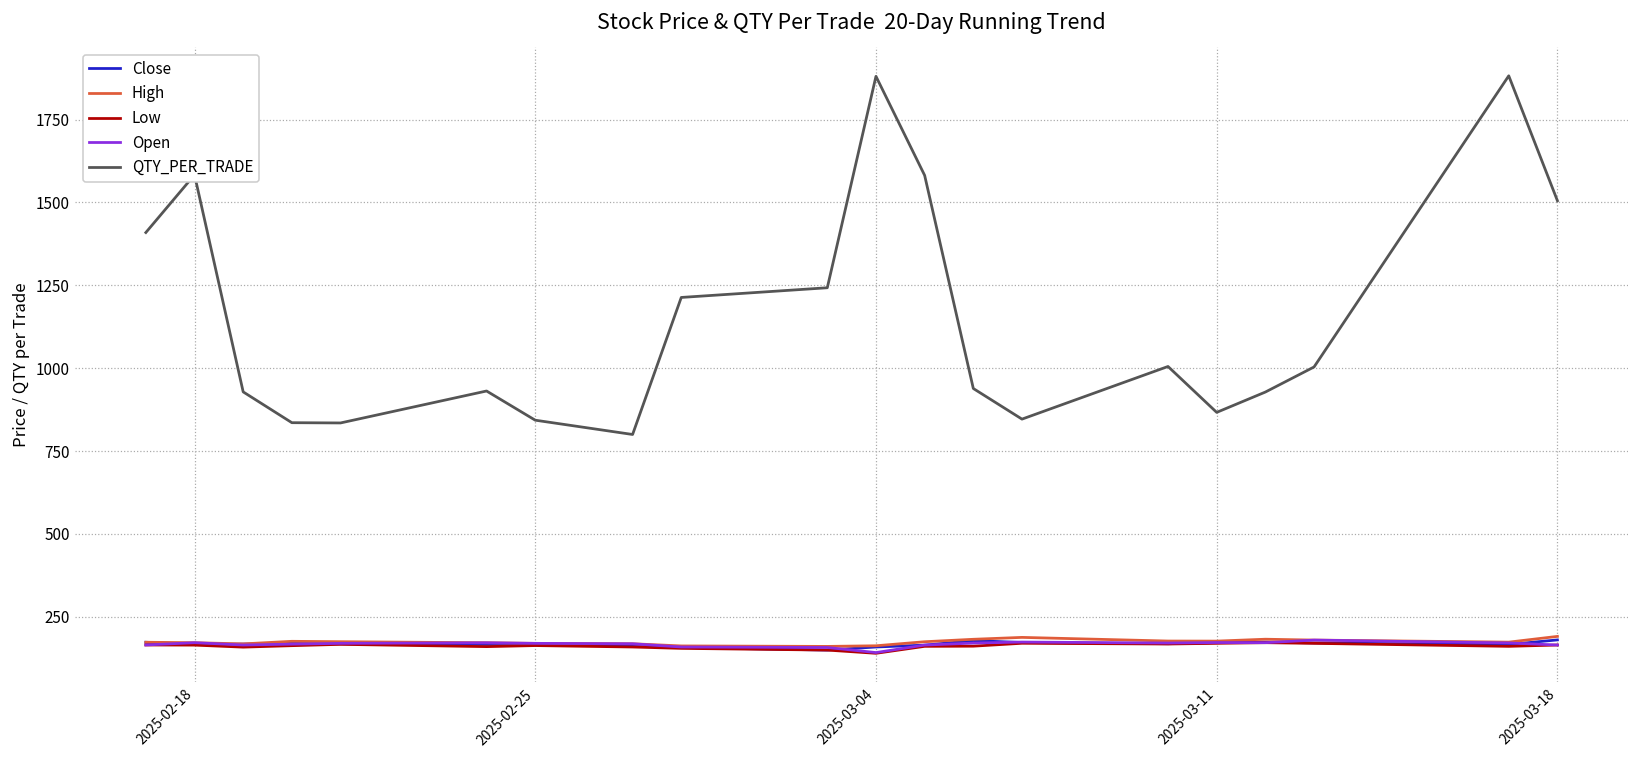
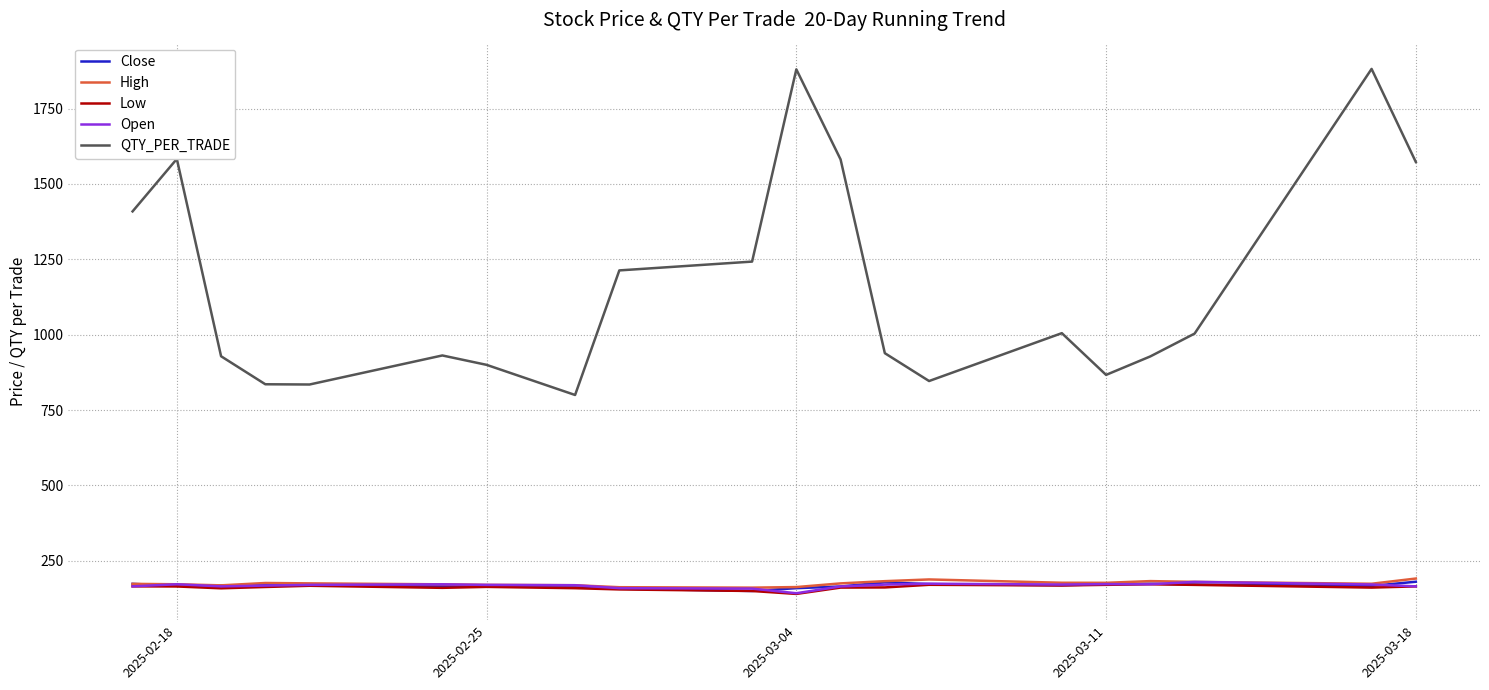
QTY_PER_TRADE, 2025-02-25: 840 -> 900
QTY_PER_TRADE, 2025-03-18: 1510 -> 1570
